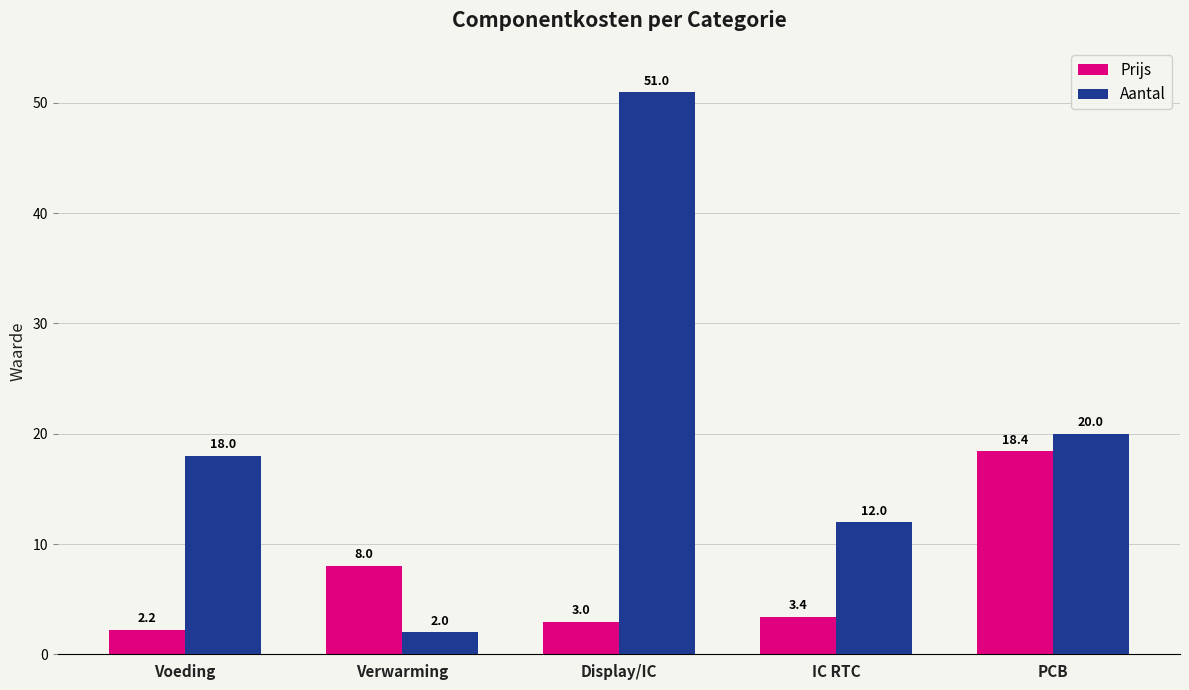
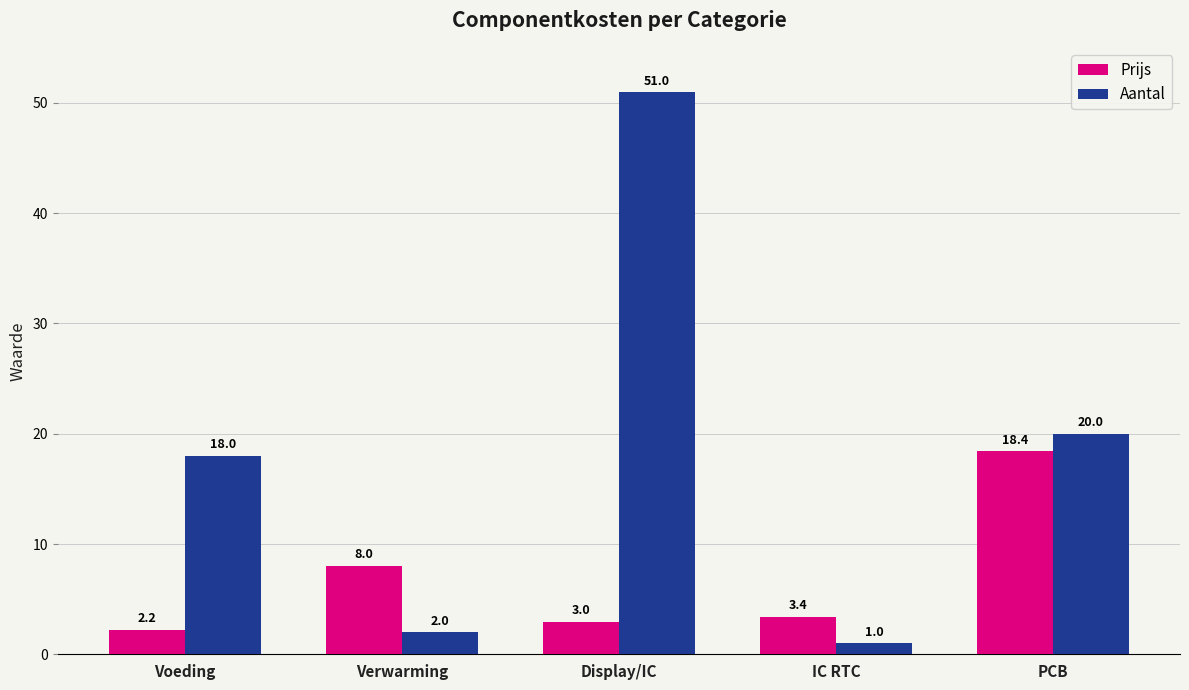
Aantal, IC RTC: 12.0 -> 1.0
